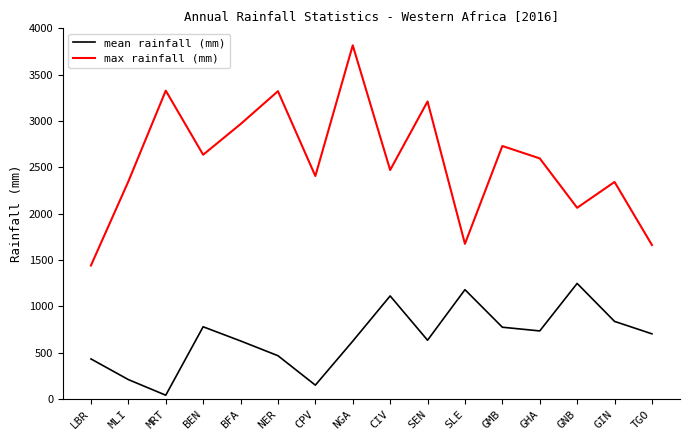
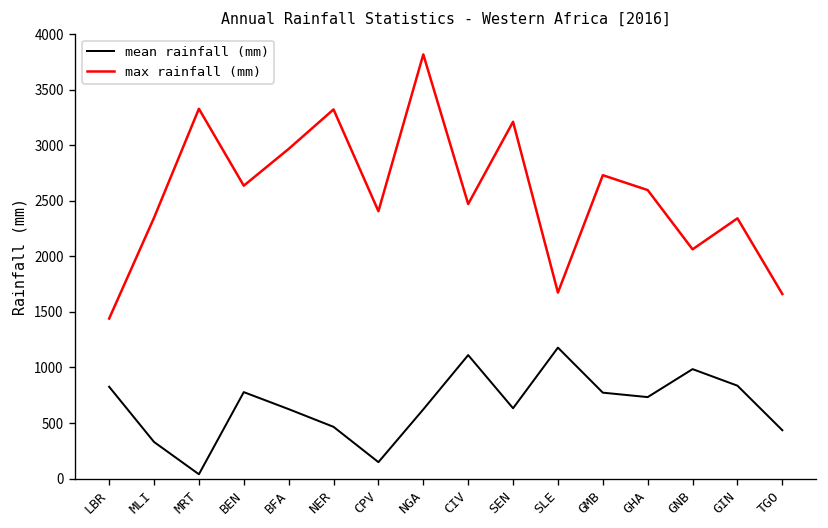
mean rainfall (mm), LBR: 400 -> 800
mean rainfall (mm), MLI: 200 -> 300
mean rainfall (mm), GNB: 1200 -> 1000
mean rainfall (mm), TGO: 700 -> 400
